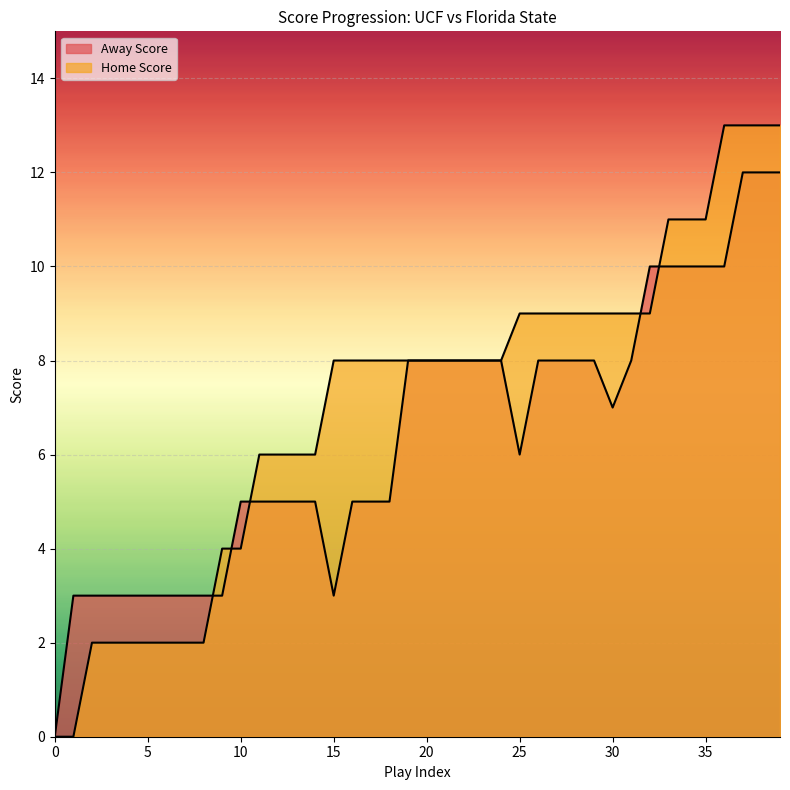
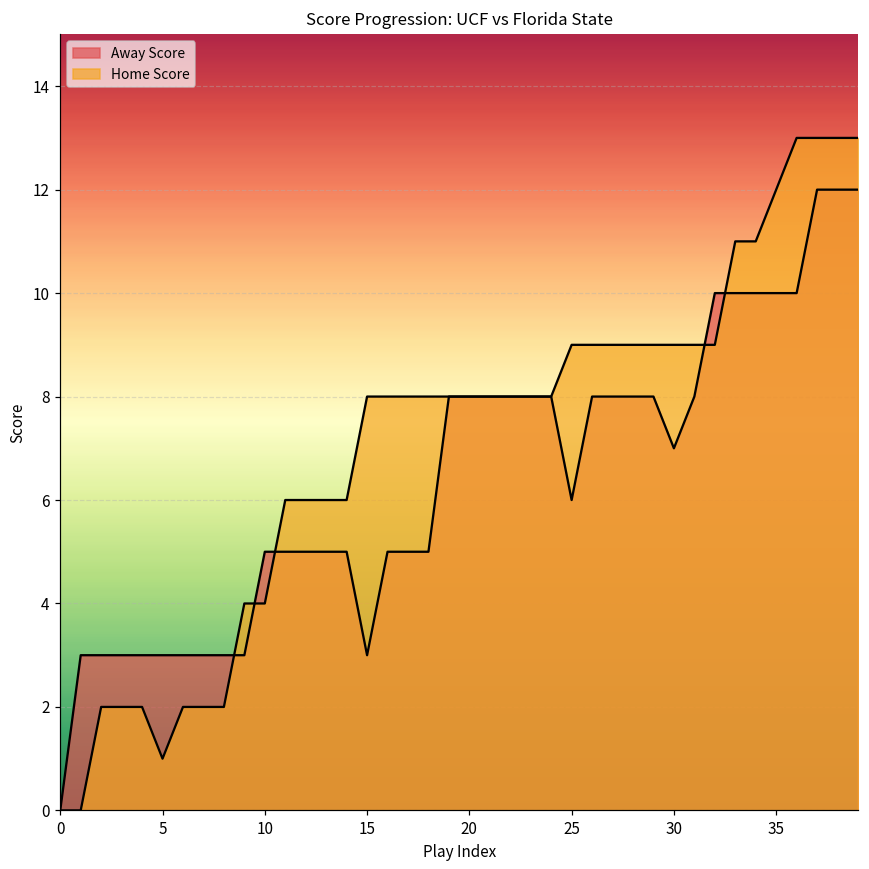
Home Score, 5: 2 -> 1
Home Score, 35: 11 -> 12
